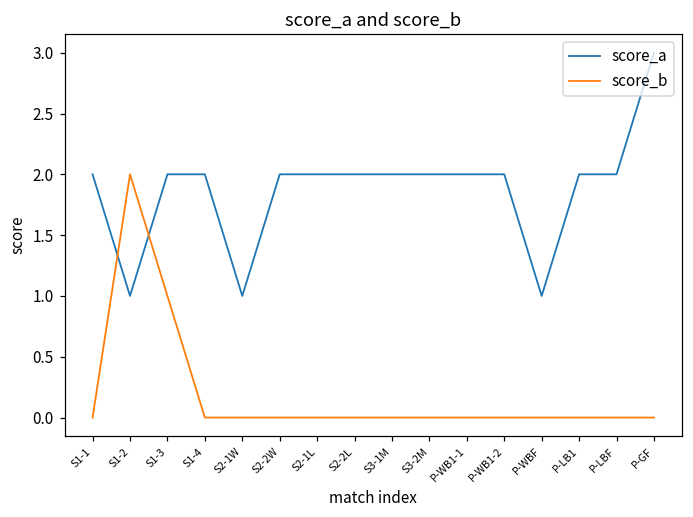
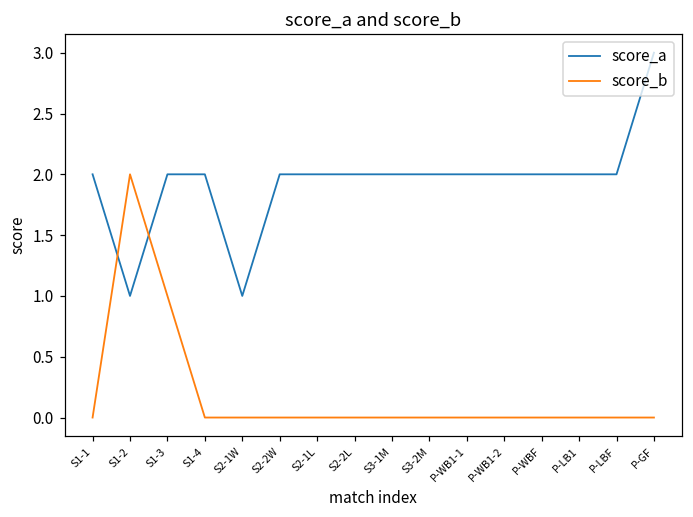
score_a, P-WBF: 1 -> 2
